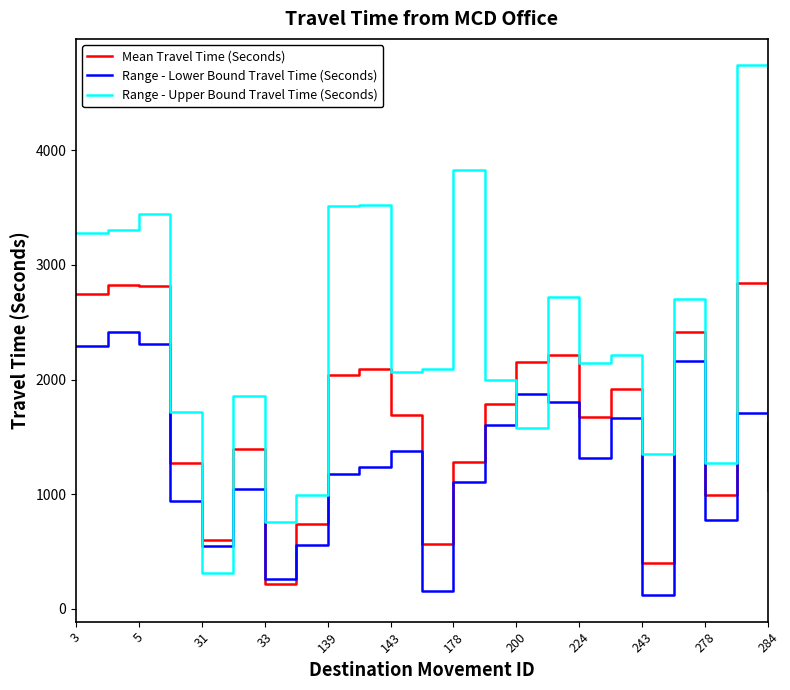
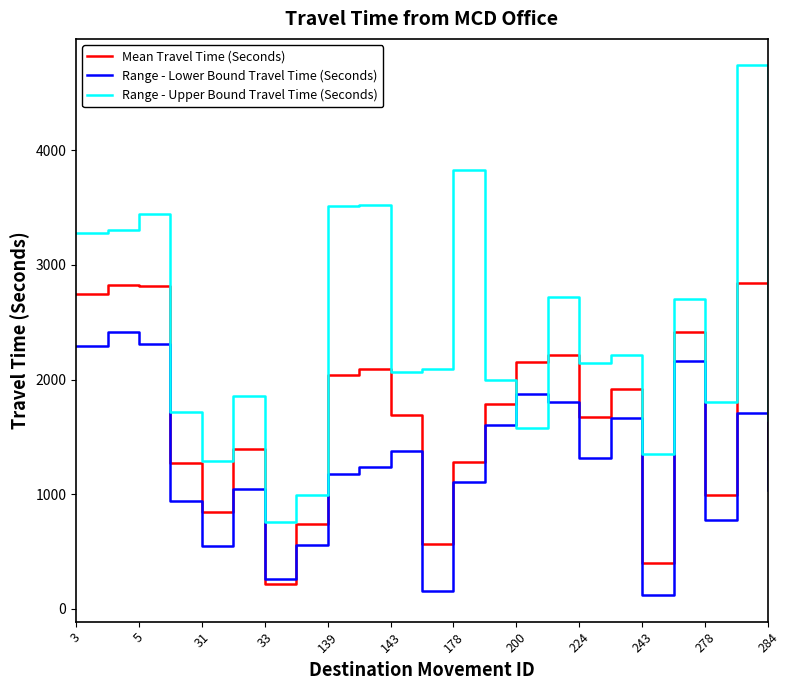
Mean Travel Time (Seconds), 31: 600 -> 840
Range - Upper Bound Travel Time (Seconds), 31: 310 -> 1290
Range - Upper Bound Travel Time (Seconds), 278: 1270 -> 1800
